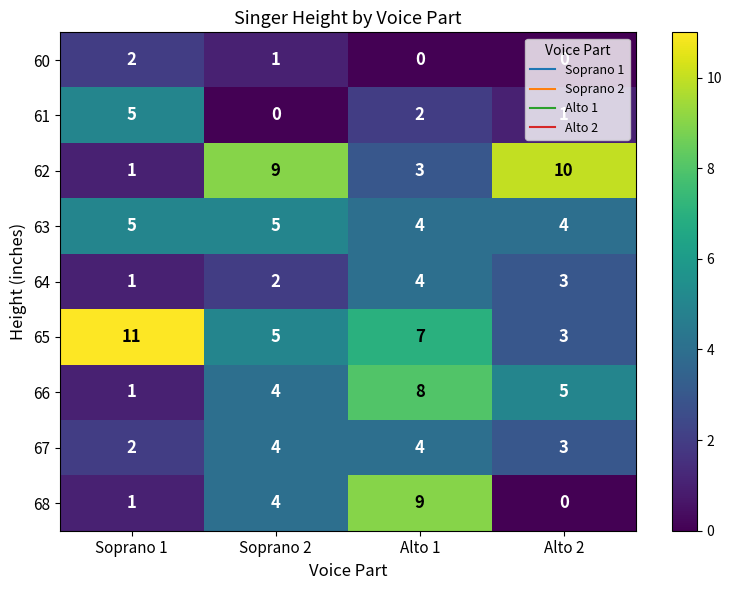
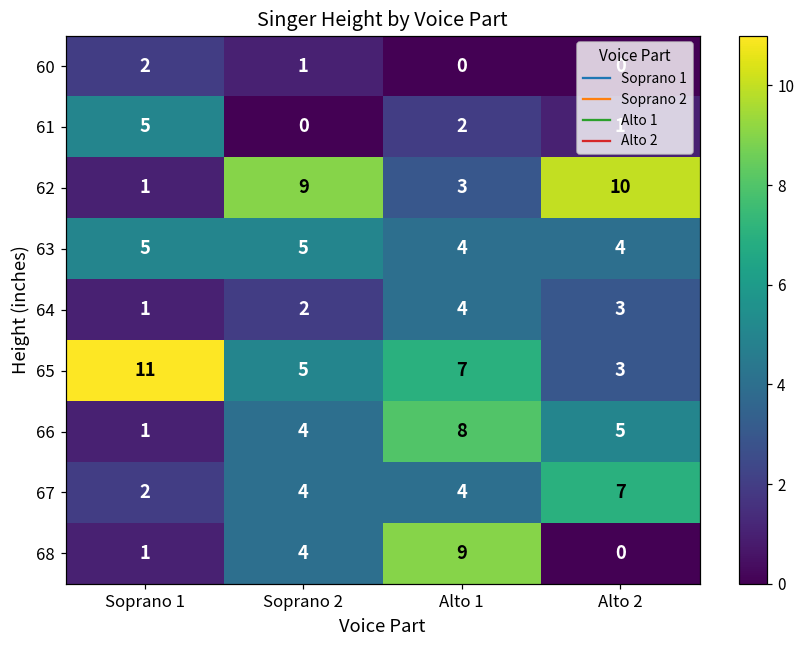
67, Alto 2: 3 -> 7
